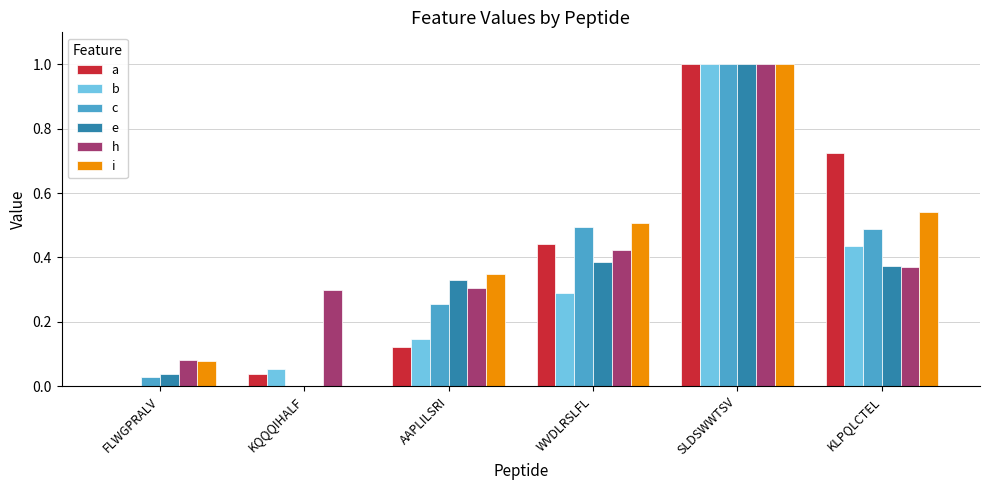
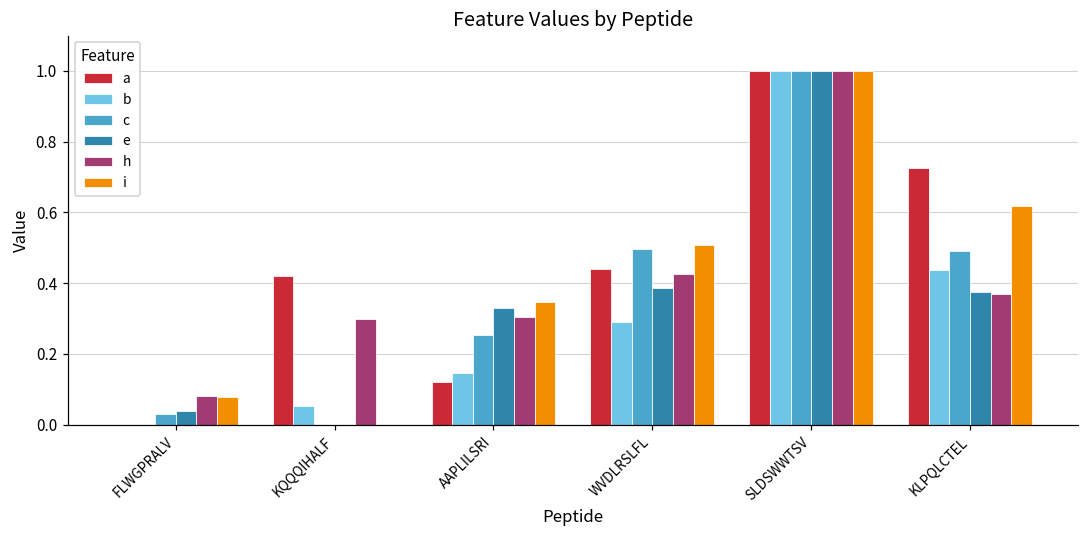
a, KQQQIHALF: 0.04 -> 0.42
i, KLPQLCTEL: 0.54 -> 0.62
